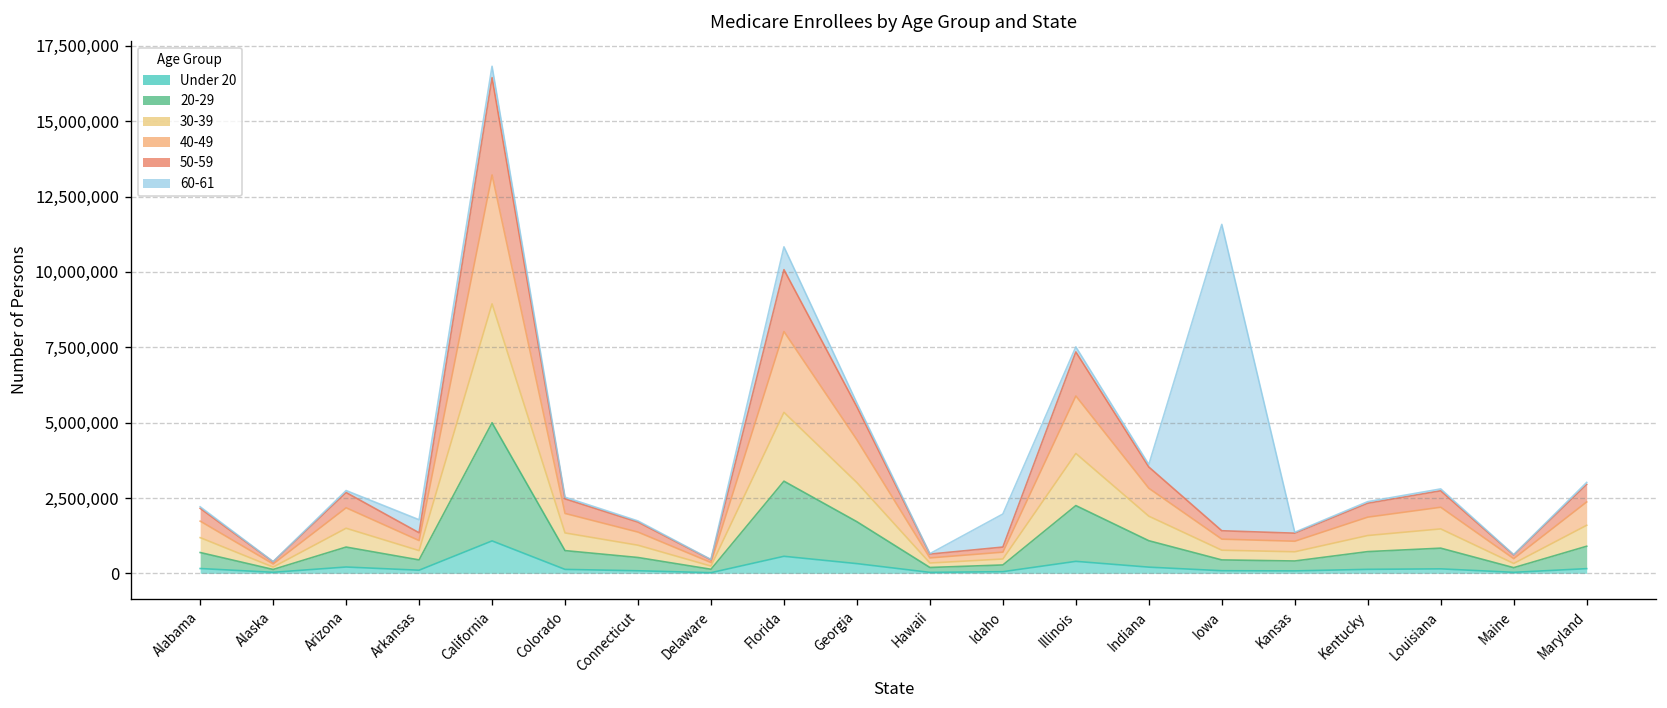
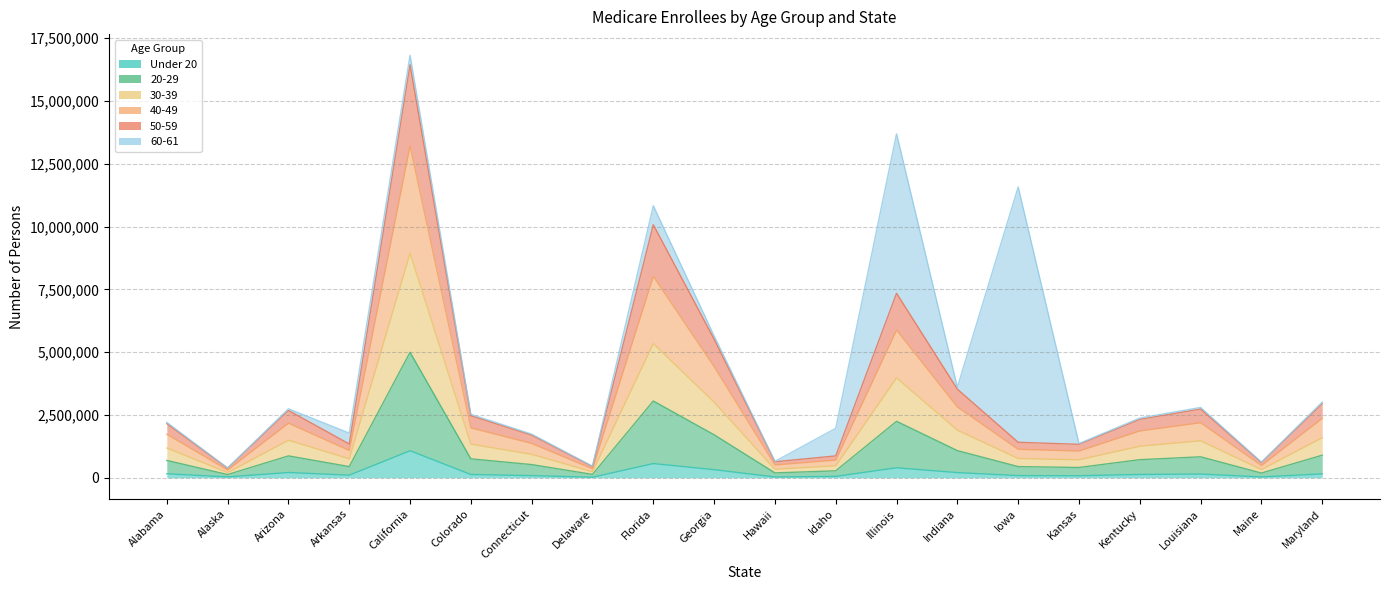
60-61, Illinois: 200,000 -> 6,300,000
